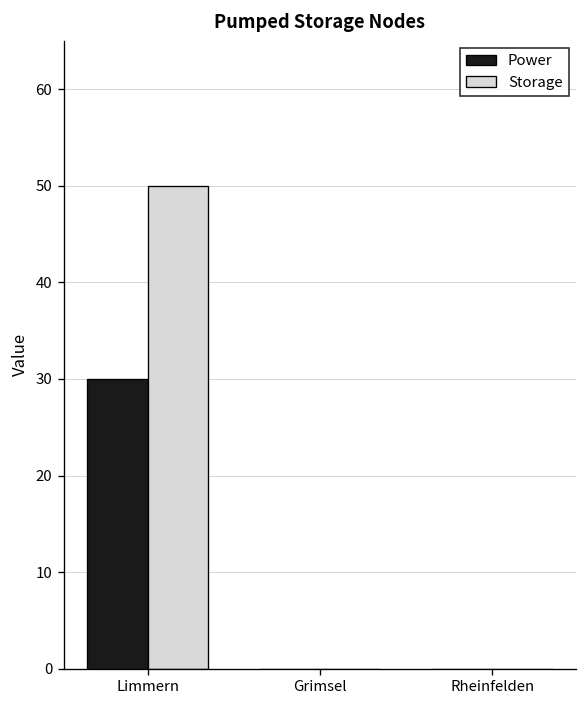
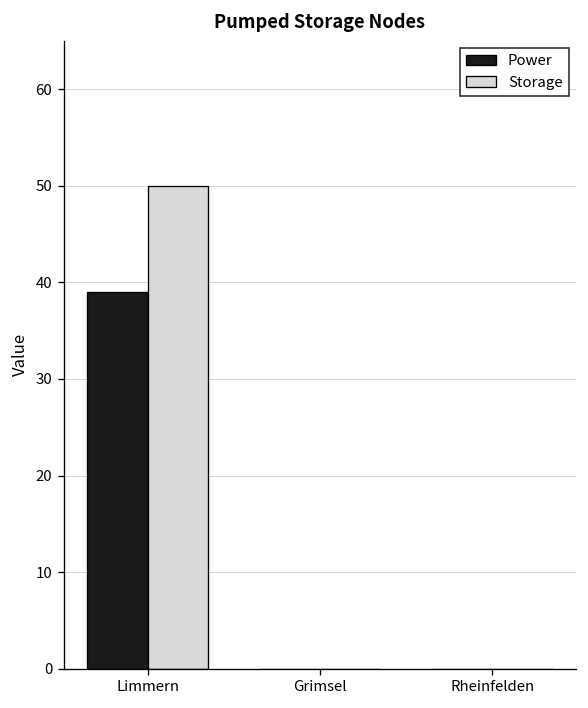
Power, Limmern: 30 -> 39
